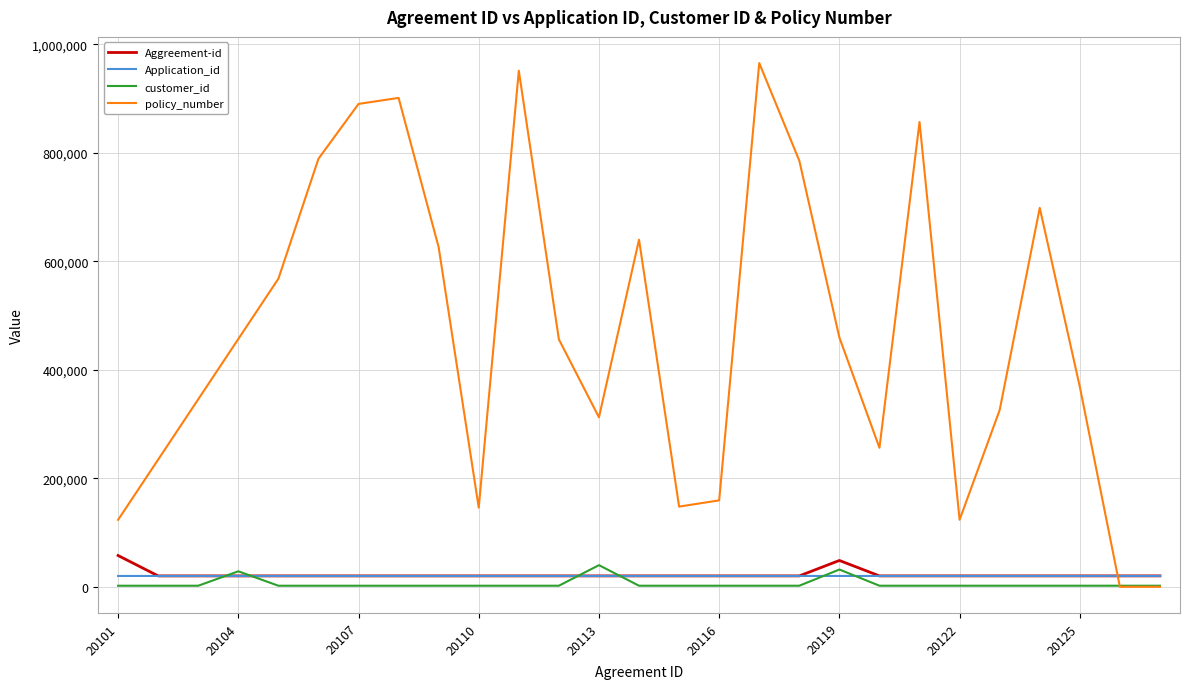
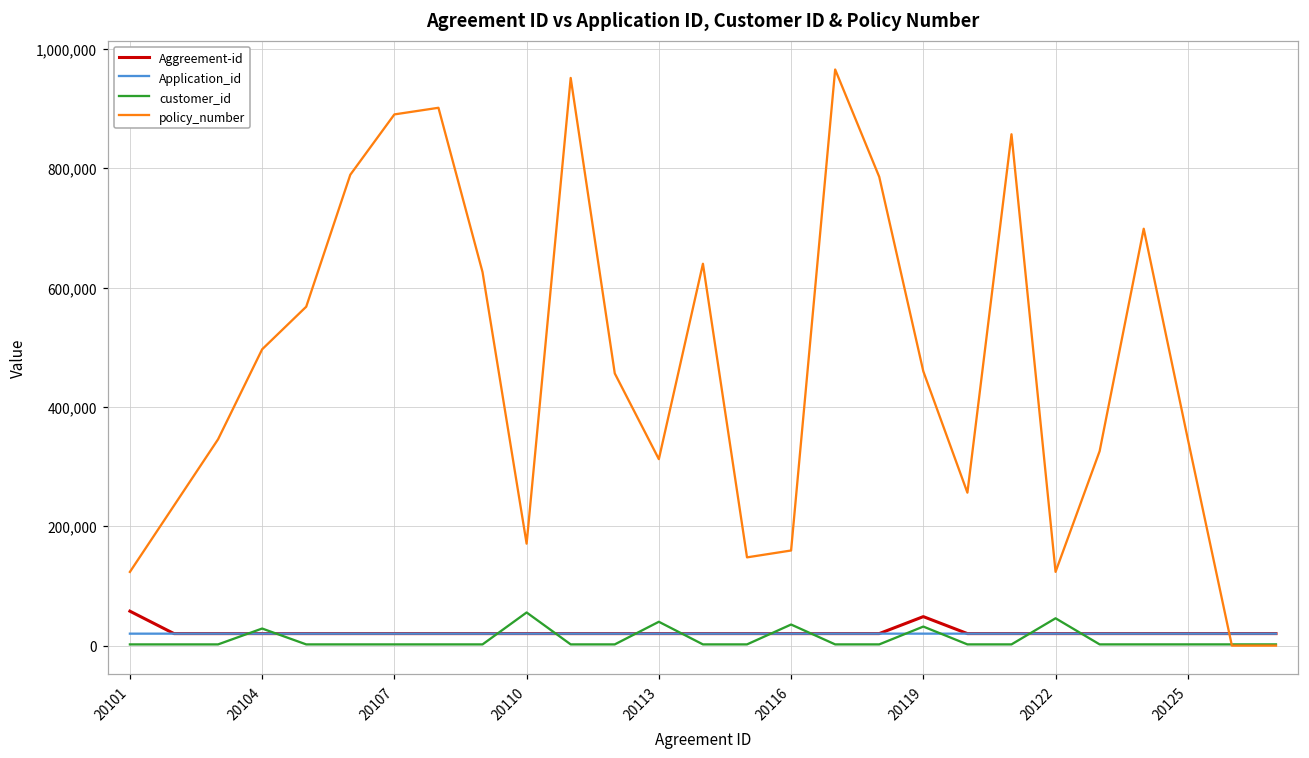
policy_number, 20104: 460,000 -> 500,000
customer_id, 20110: 0 -> 60,000
policy_number, 20110: 150,000 -> 170,000
customer_id, 20116: 0 -> 40,000
customer_id, 20122: 0 -> 50,000
policy_number, 20125: 370,000 -> 350,000
